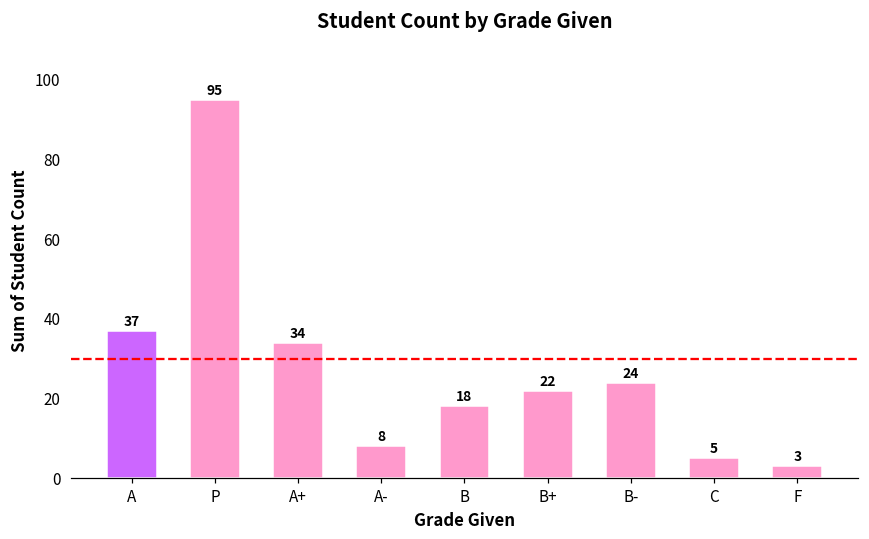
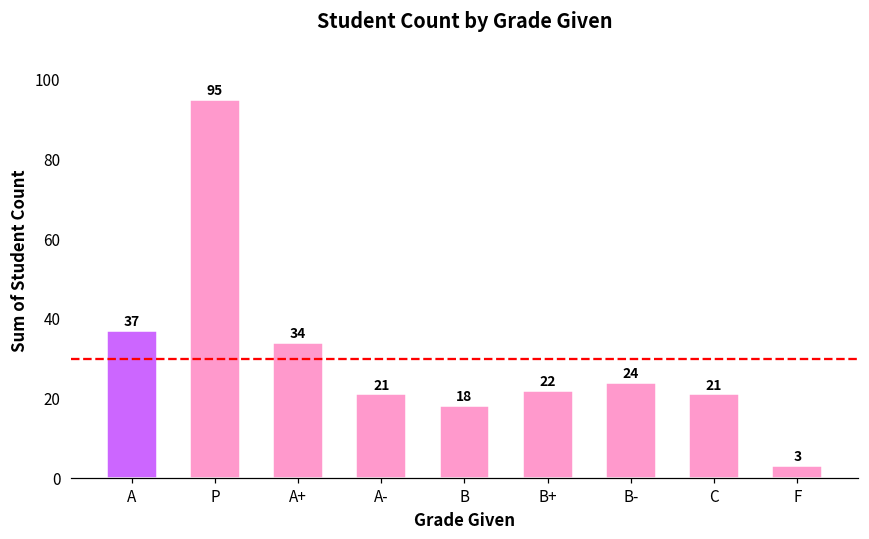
A-: 8 -> 21
C: 5 -> 21
